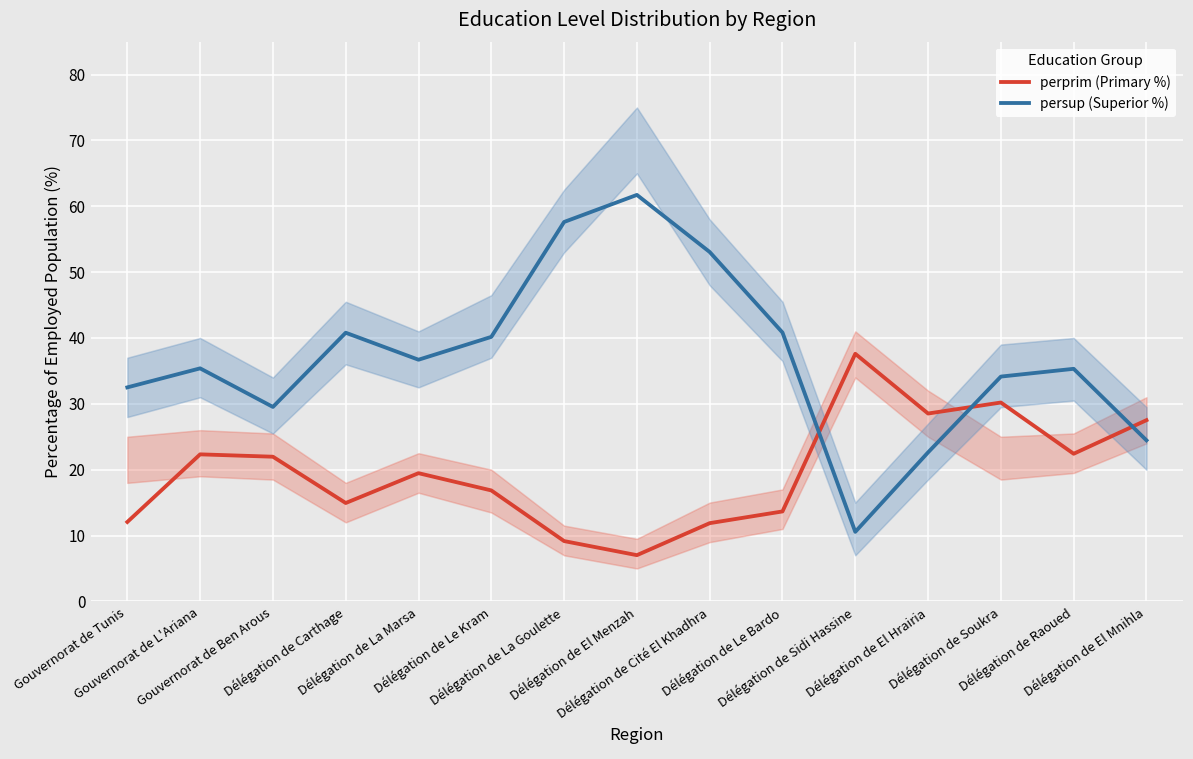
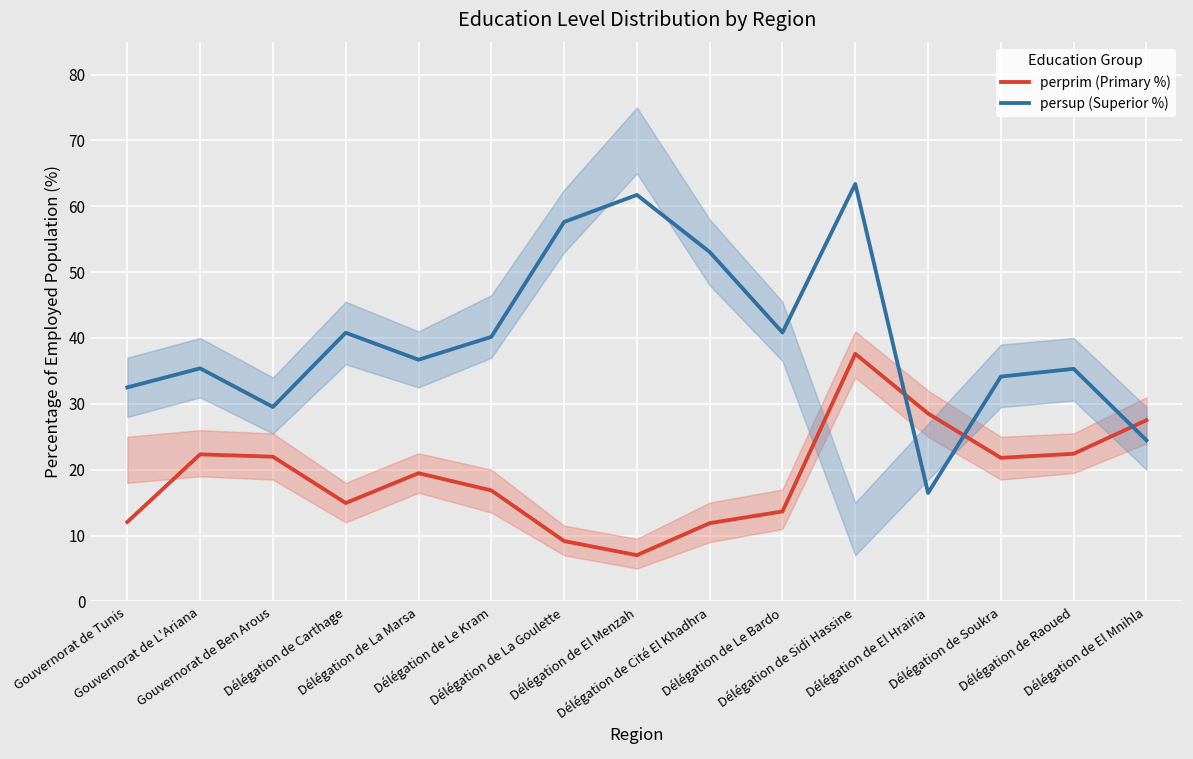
persup (Superior %), Délégation de Sidi Hassine: 11 -> 63
persup (Superior %), Délégation de El Hrairia: 23 -> 16
perprim (Primary %), Délégation de Soukra: 30 -> 22
